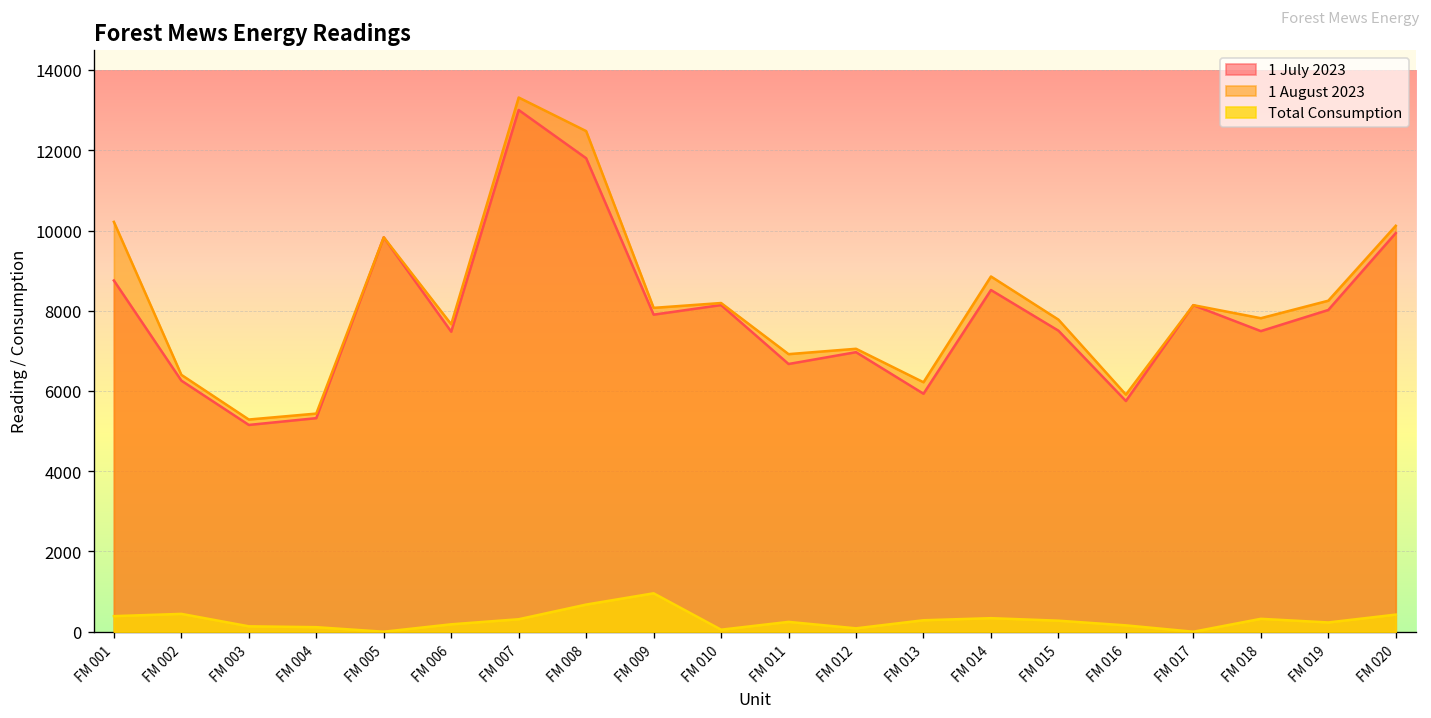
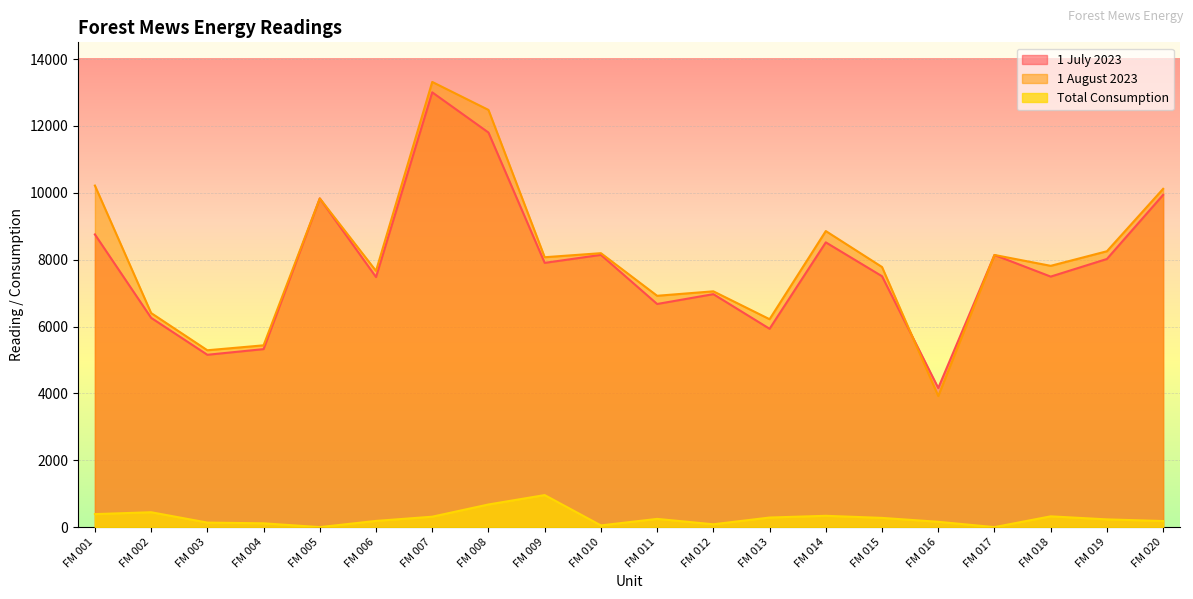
1 July 2023, FM 016: 5800 -> 4200
1 August 2023, FM 016: 5900 -> 3900
Total Consumption, FM 020: 400 -> 200
